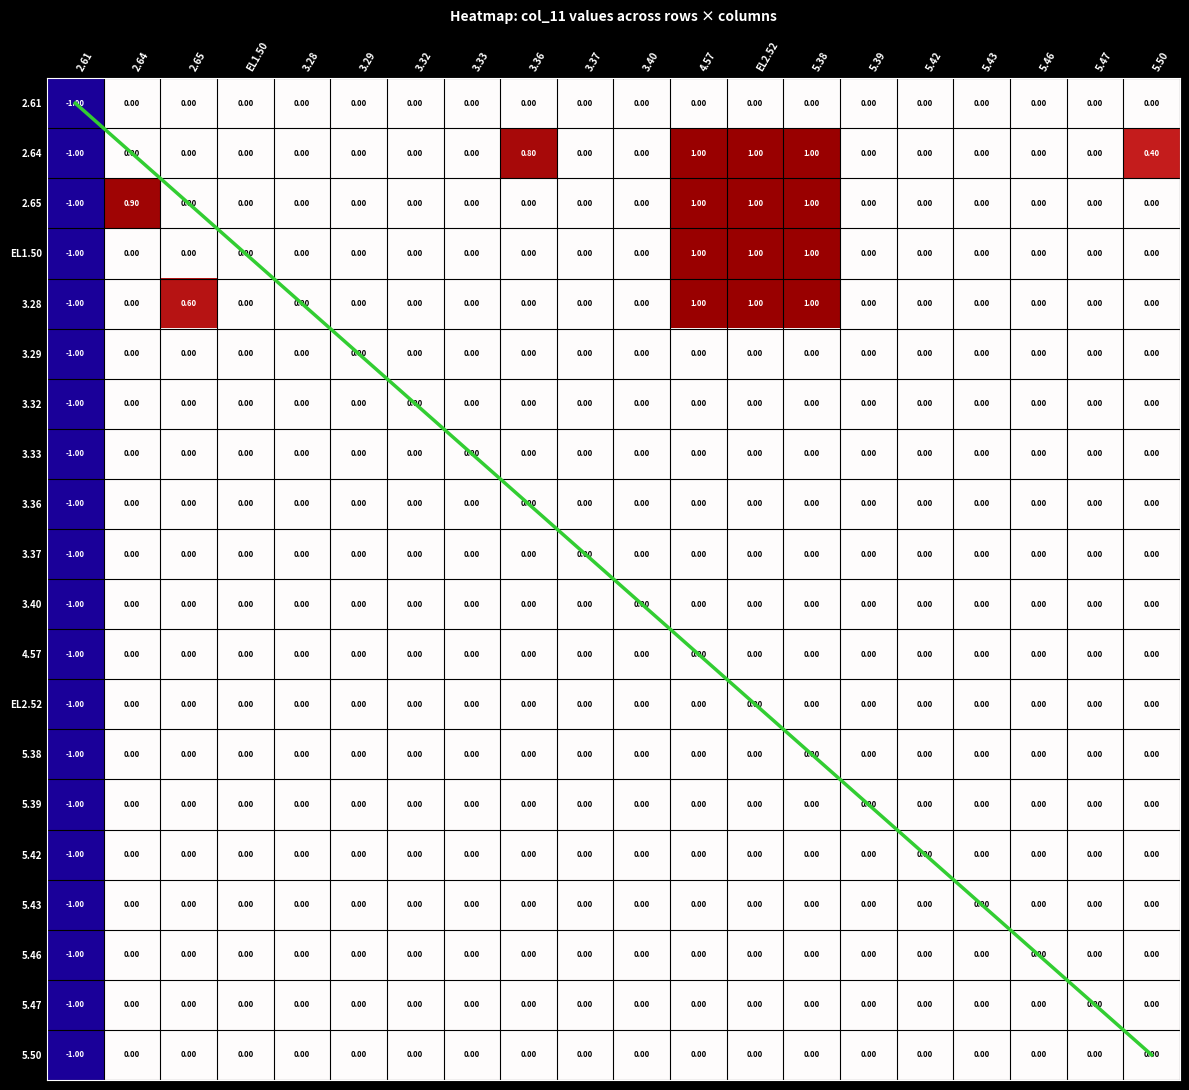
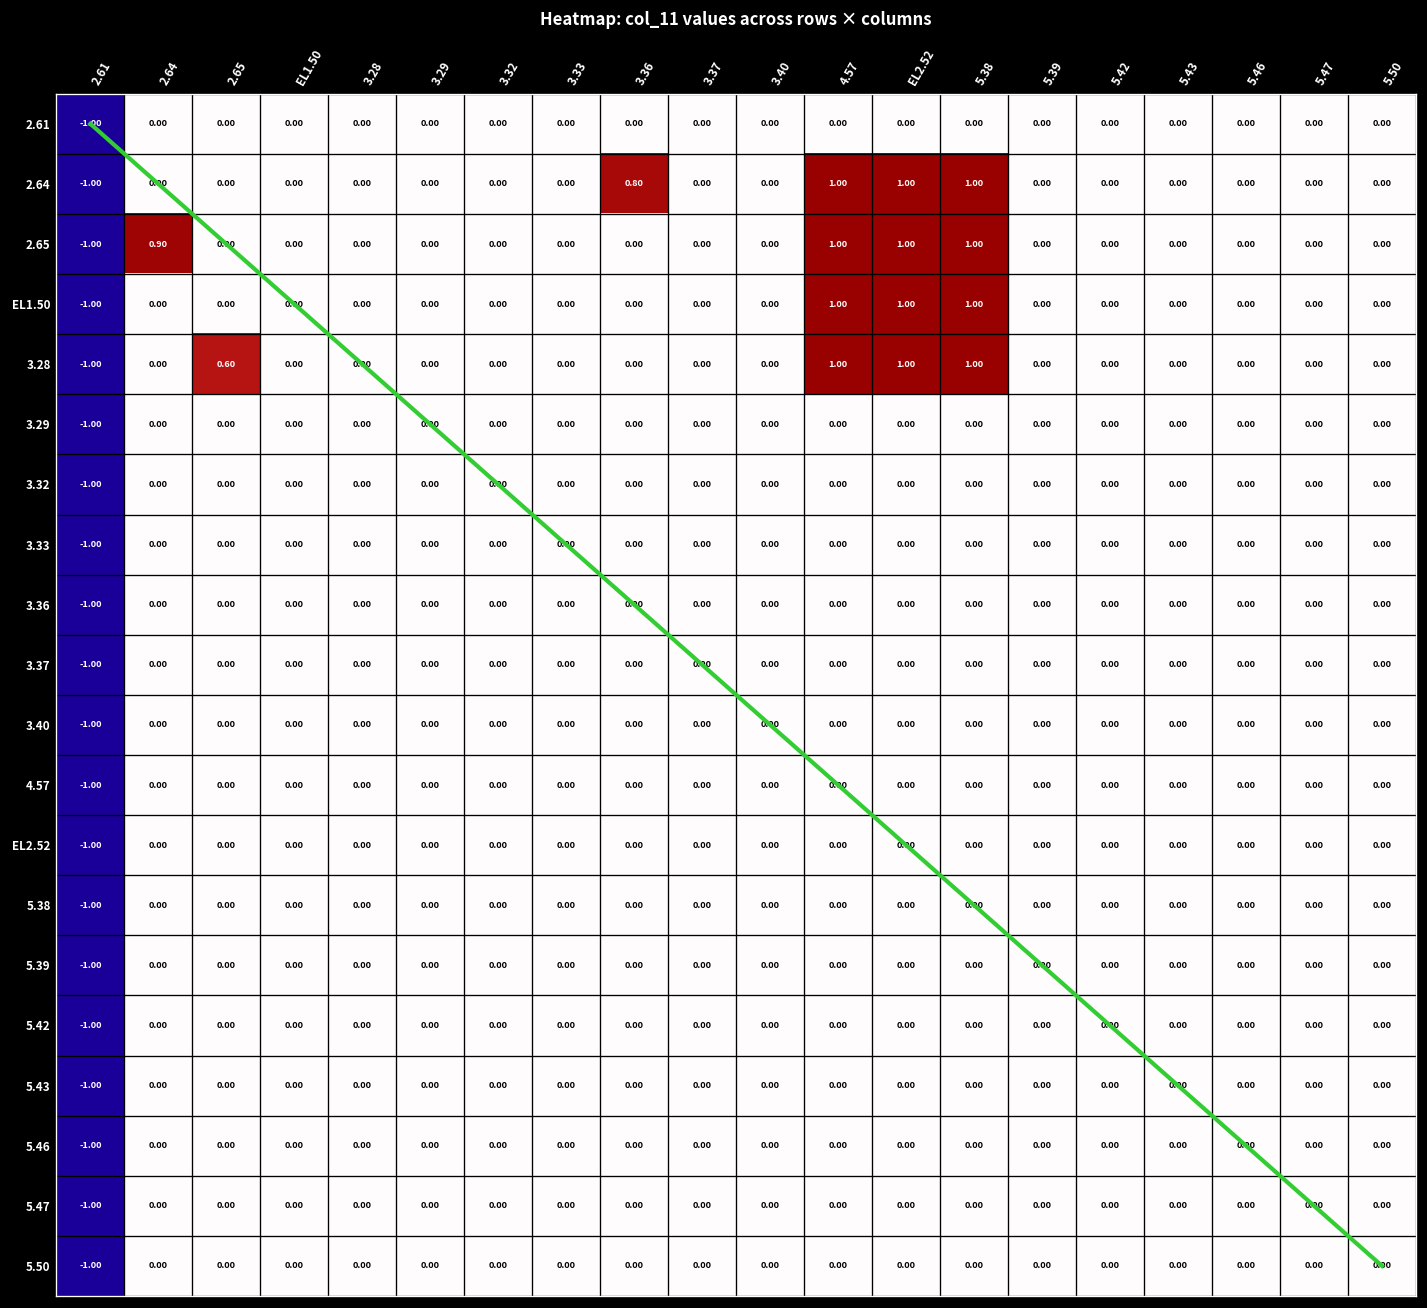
2.64, 5.50: 0.40 -> 0.00
